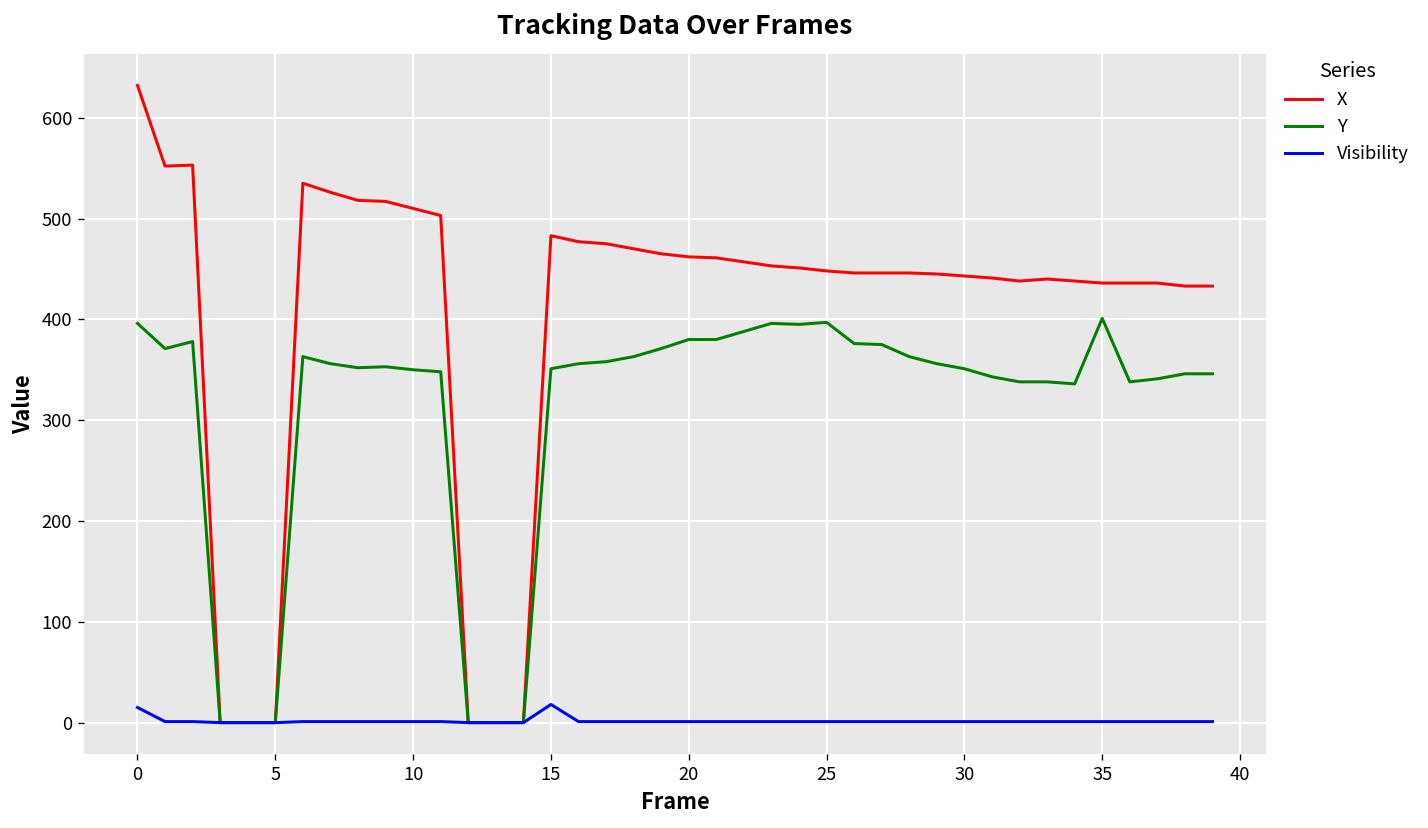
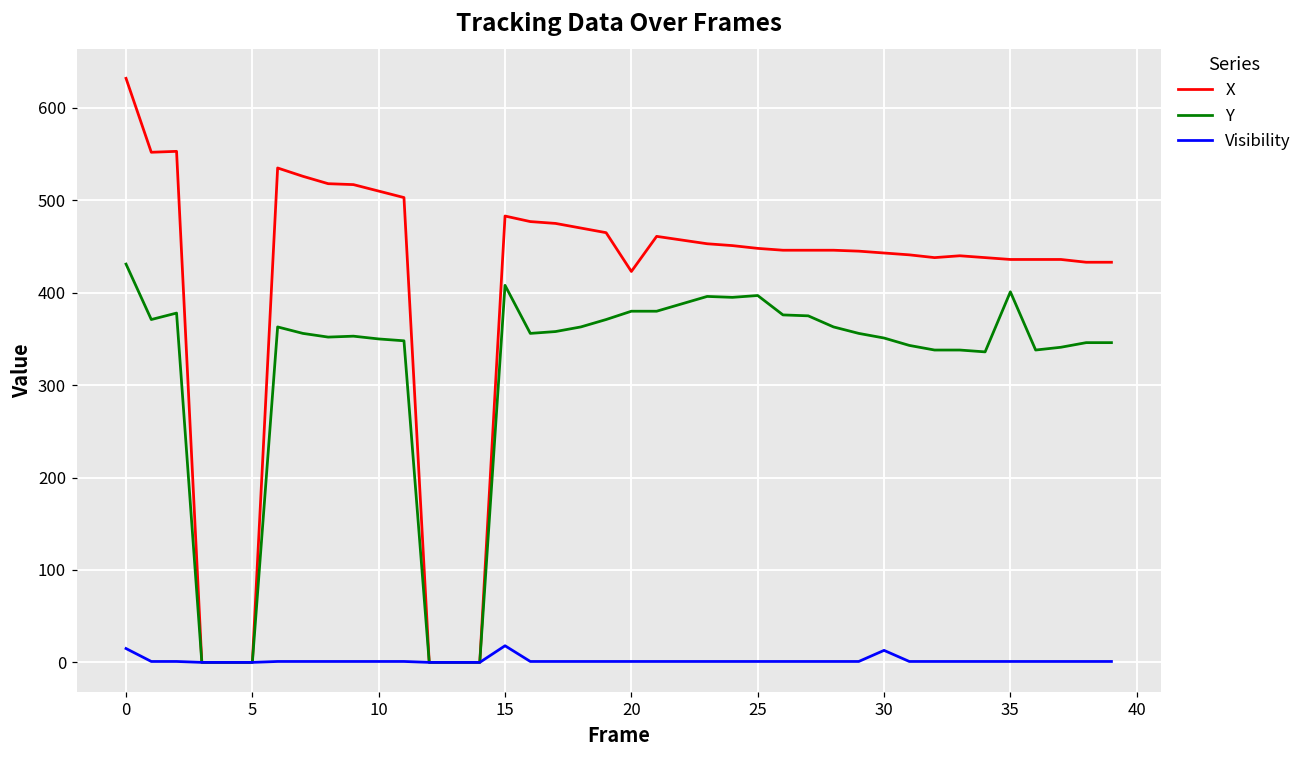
Y, 0: 400 -> 430
Y, 15: 350 -> 410
X, 20: 460 -> 420
Visibility, 30: 0 -> 10
